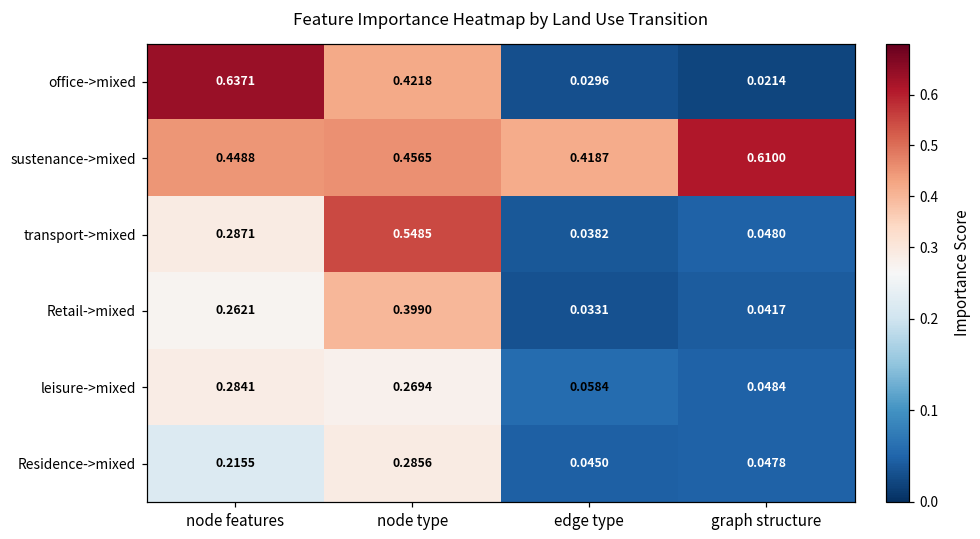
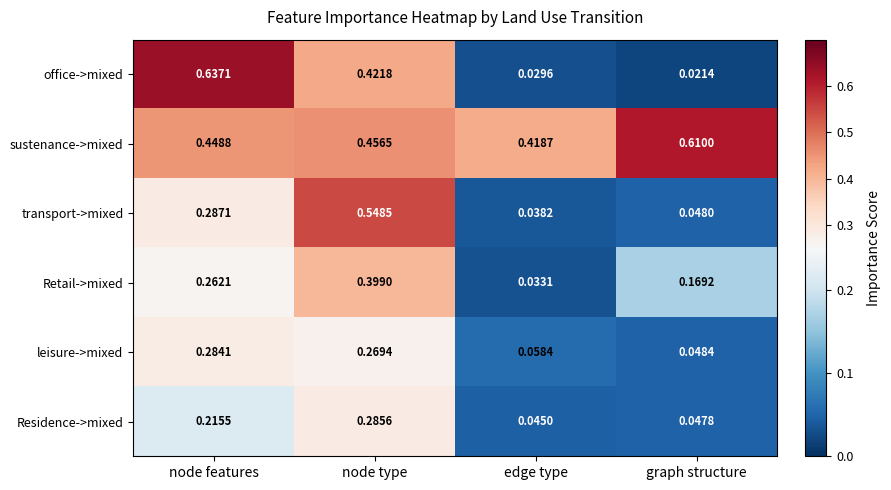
Retail->mixed, graph structure: 0.0417 -> 0.1692
